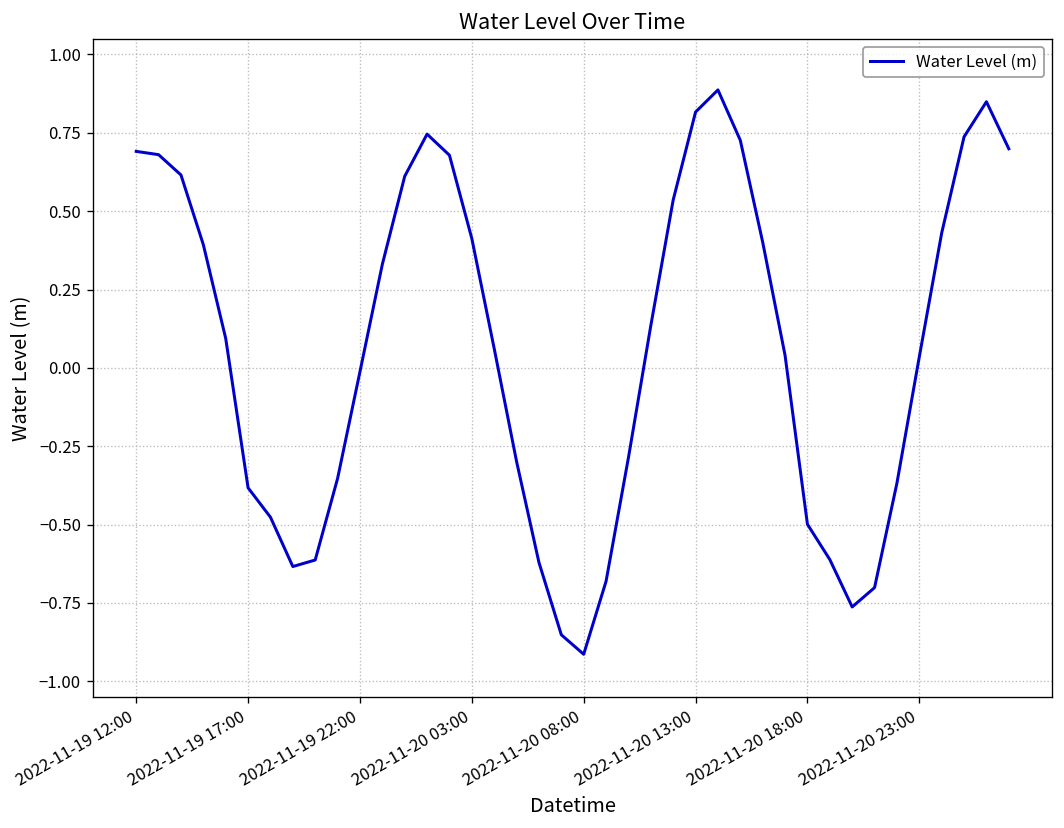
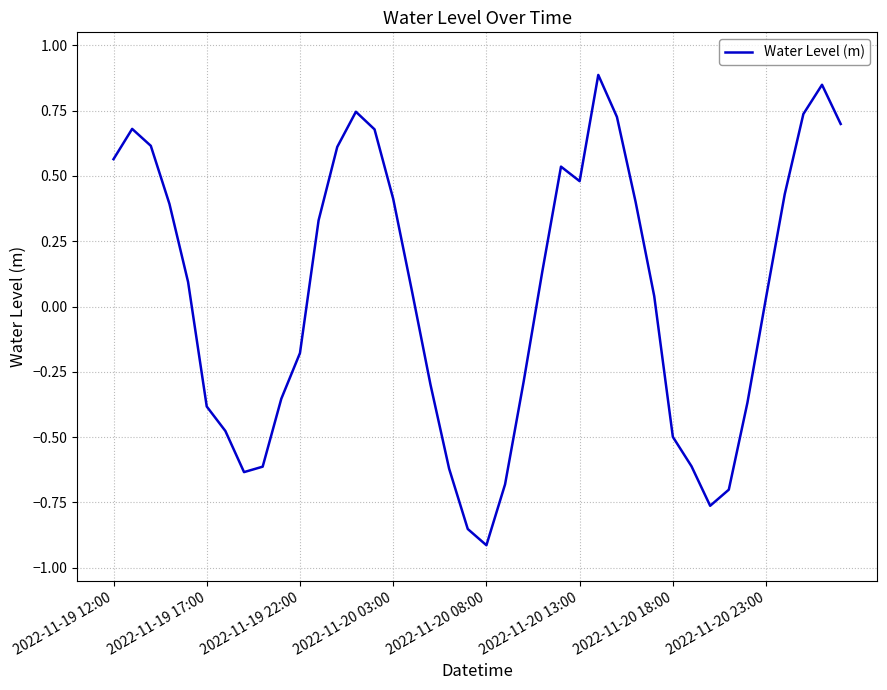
2022-11-19 12:00: 0.69 -> 0.56
2022-11-19 22:00: -0.01 -> -0.18
2022-11-20 13:00: 0.82 -> 0.48
